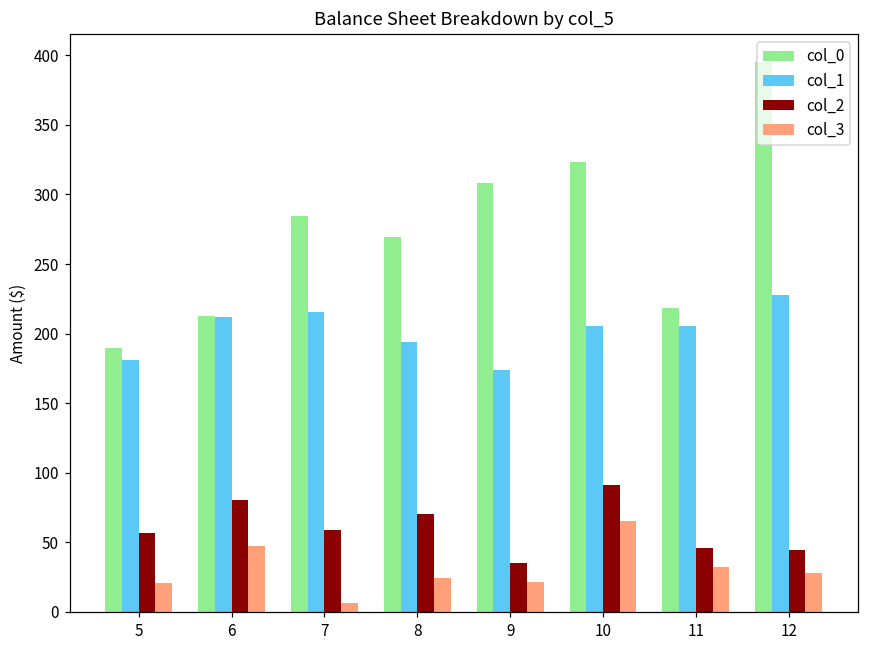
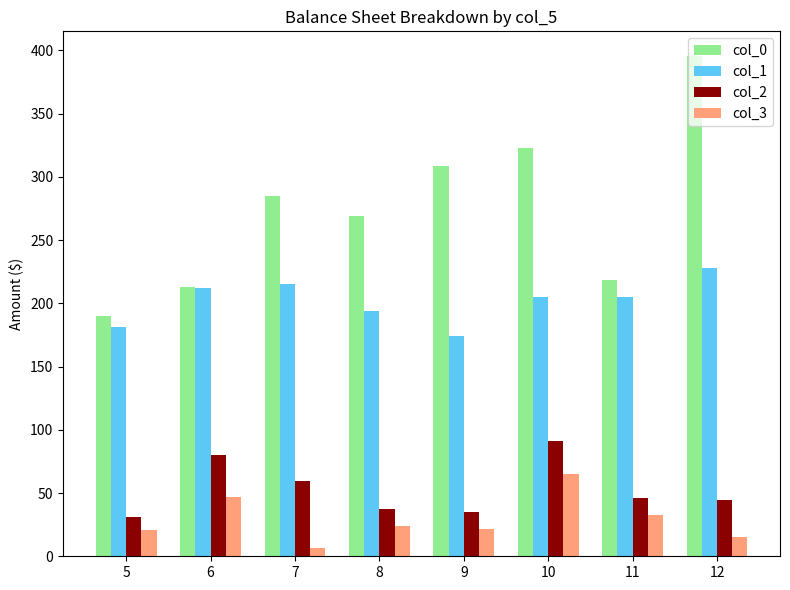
col_2, 5: 57 -> 31
col_2, 8: 70 -> 37
col_3, 12: 28 -> 15
